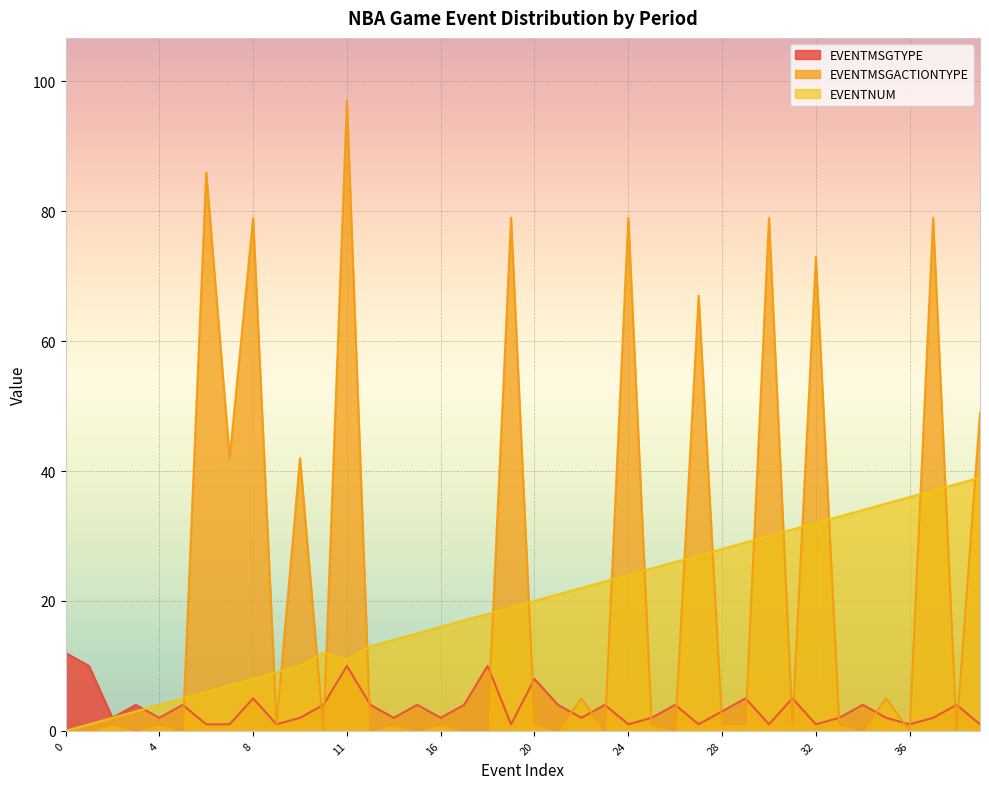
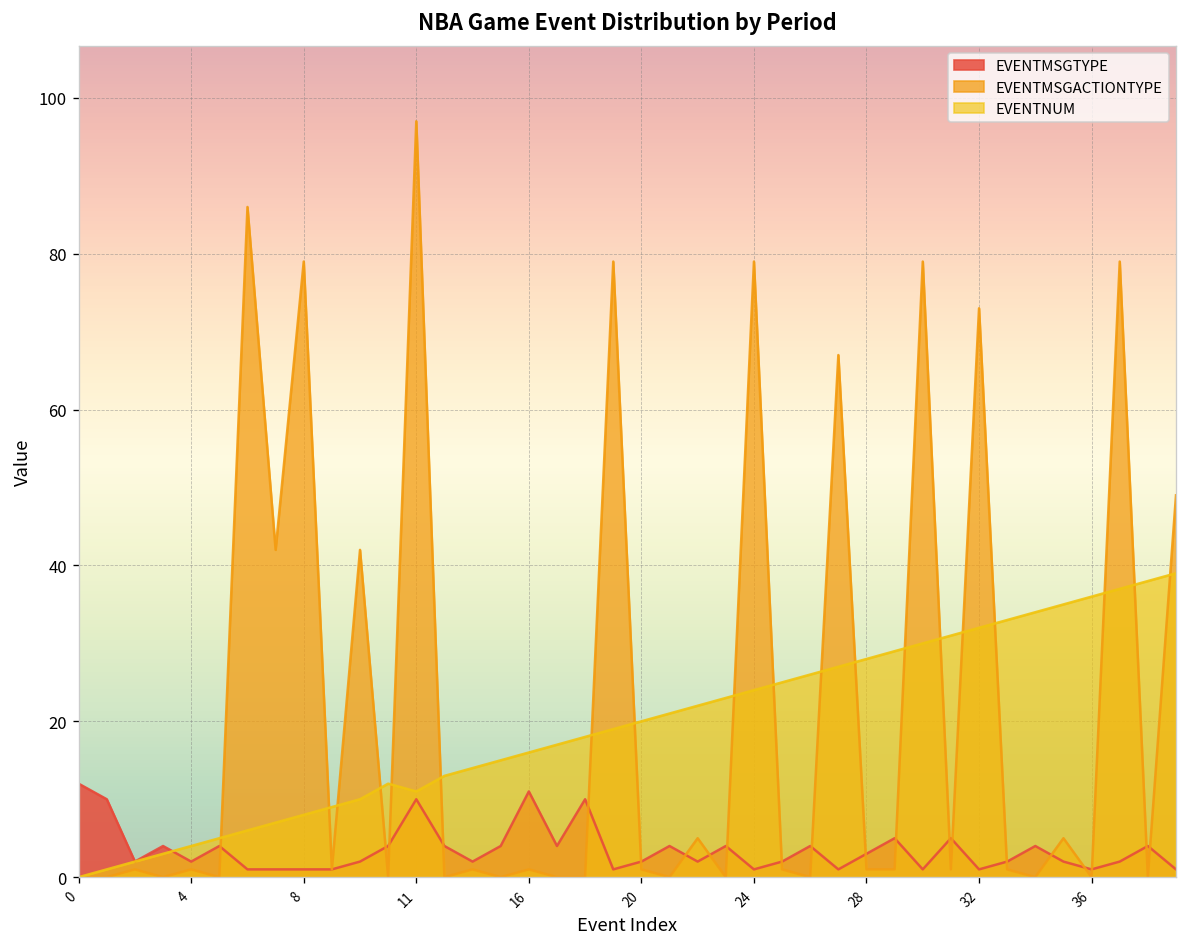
EVENTMSGTYPE, 8: 5 -> 1
EVENTMSGTYPE, 16: 2 -> 11
EVENTMSGTYPE, 20: 8 -> 2
